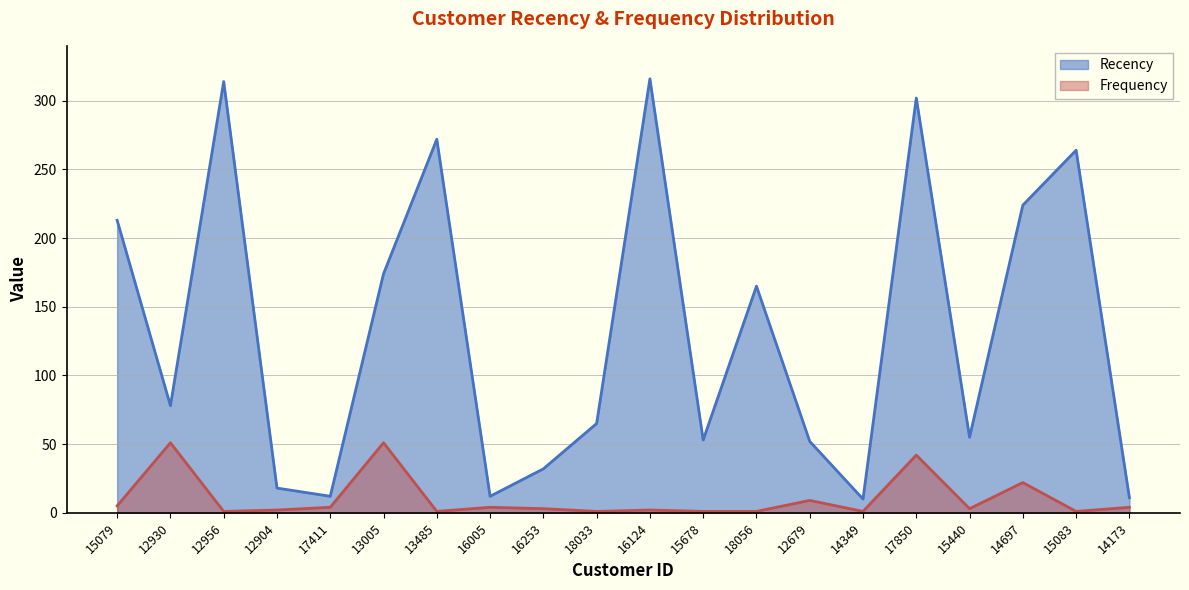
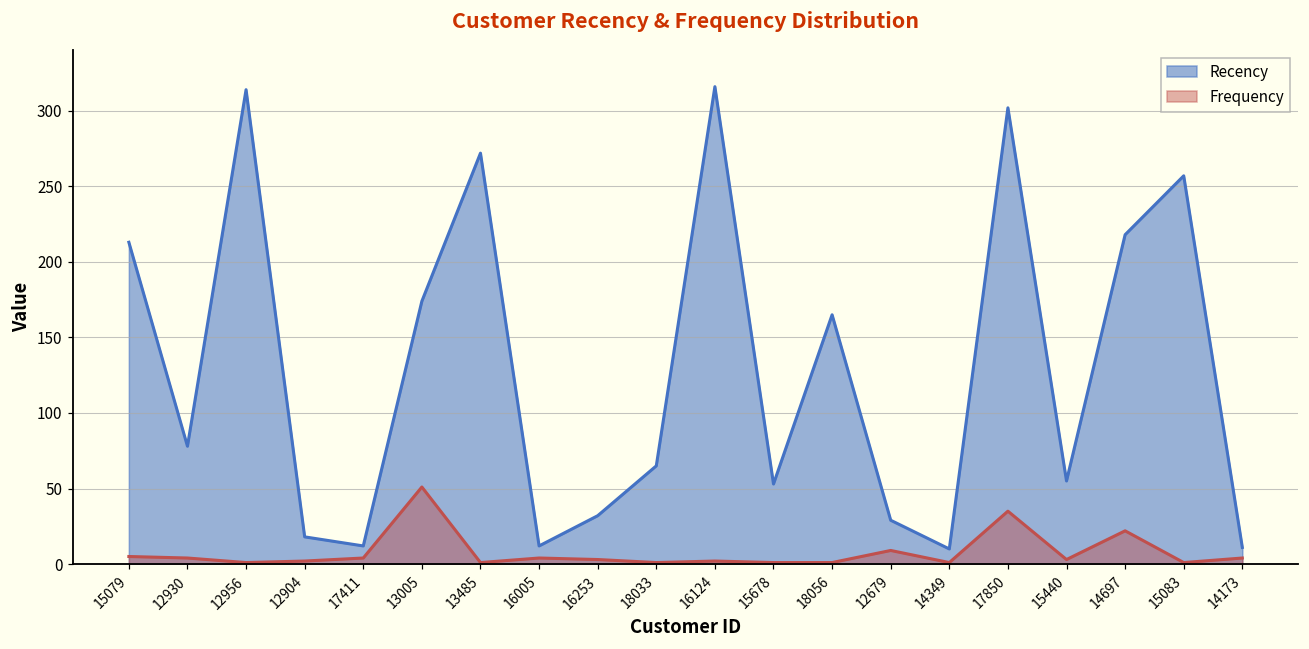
Frequency, 12930: 51 -> 4
Recency, 12679: 52 -> 29
Frequency, 17850: 42 -> 35
Recency, 14697: 224 -> 218
Recency, 15083: 264 -> 257
